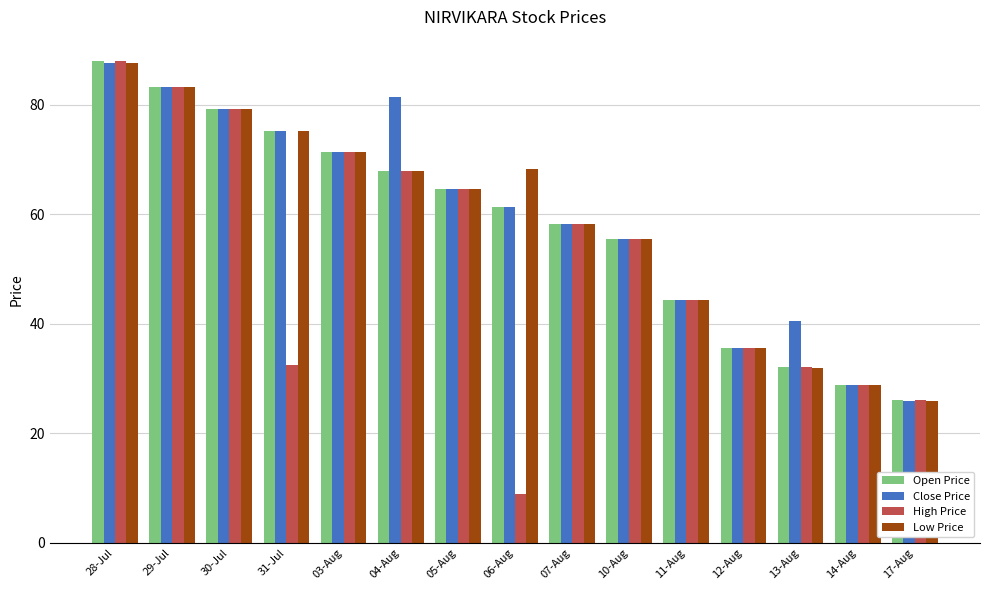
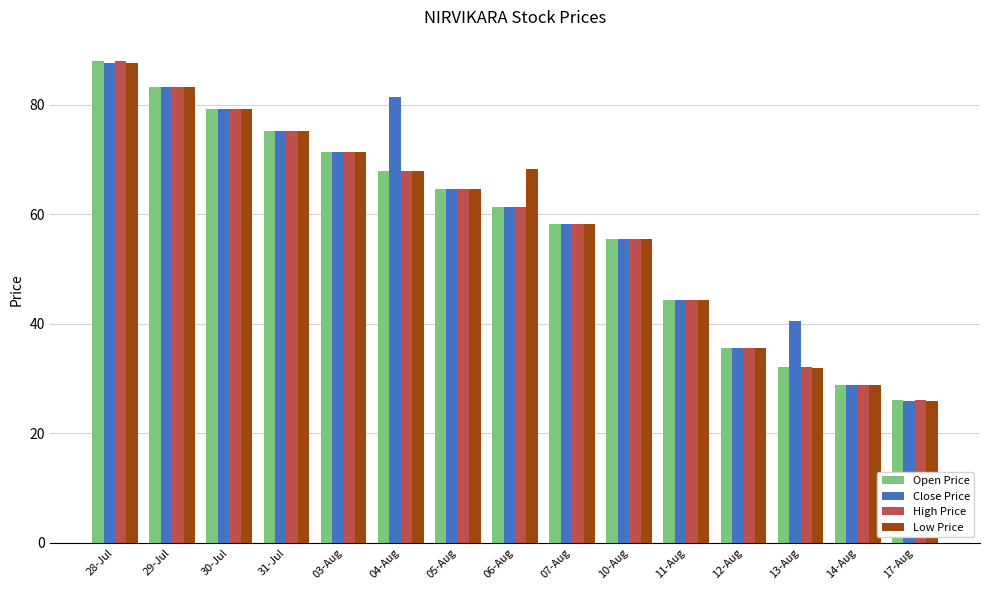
High Price, 31-Jul: 33 -> 75
High Price, 06-Aug: 9 -> 61
